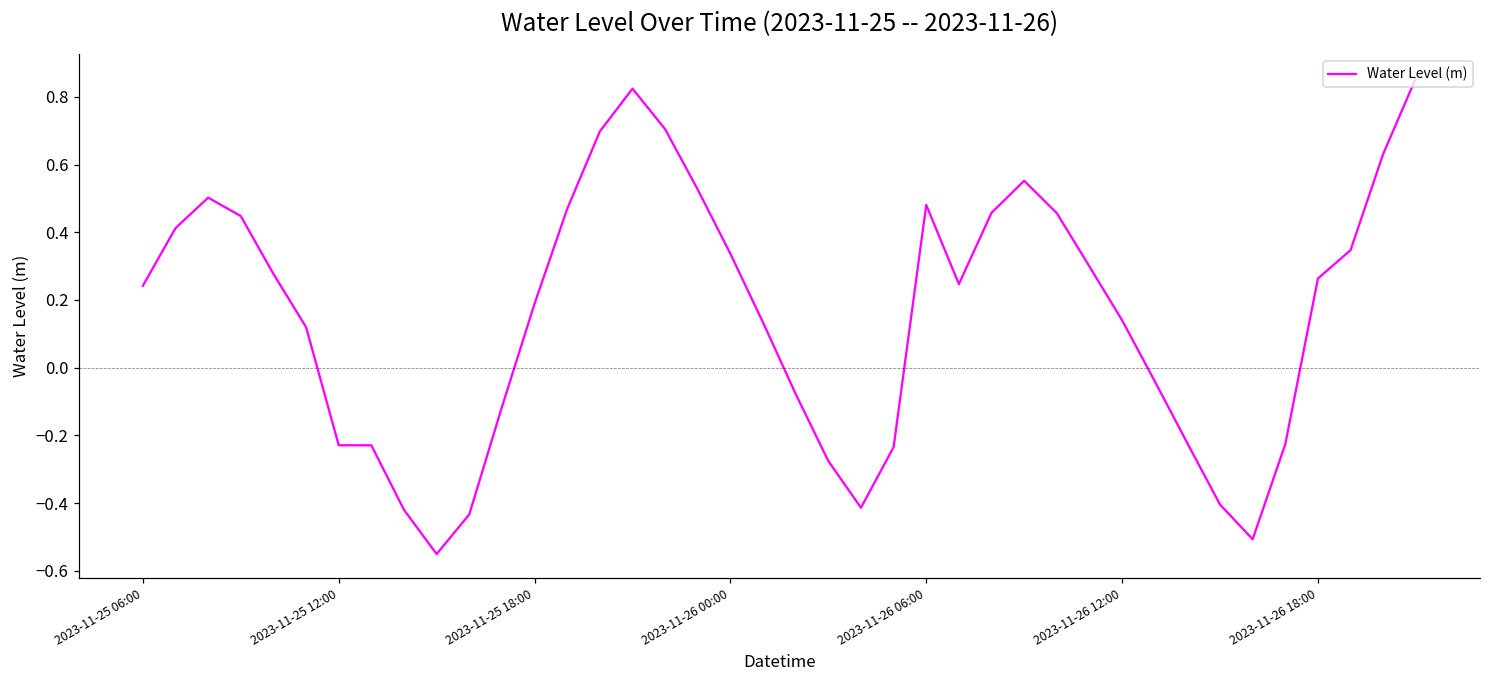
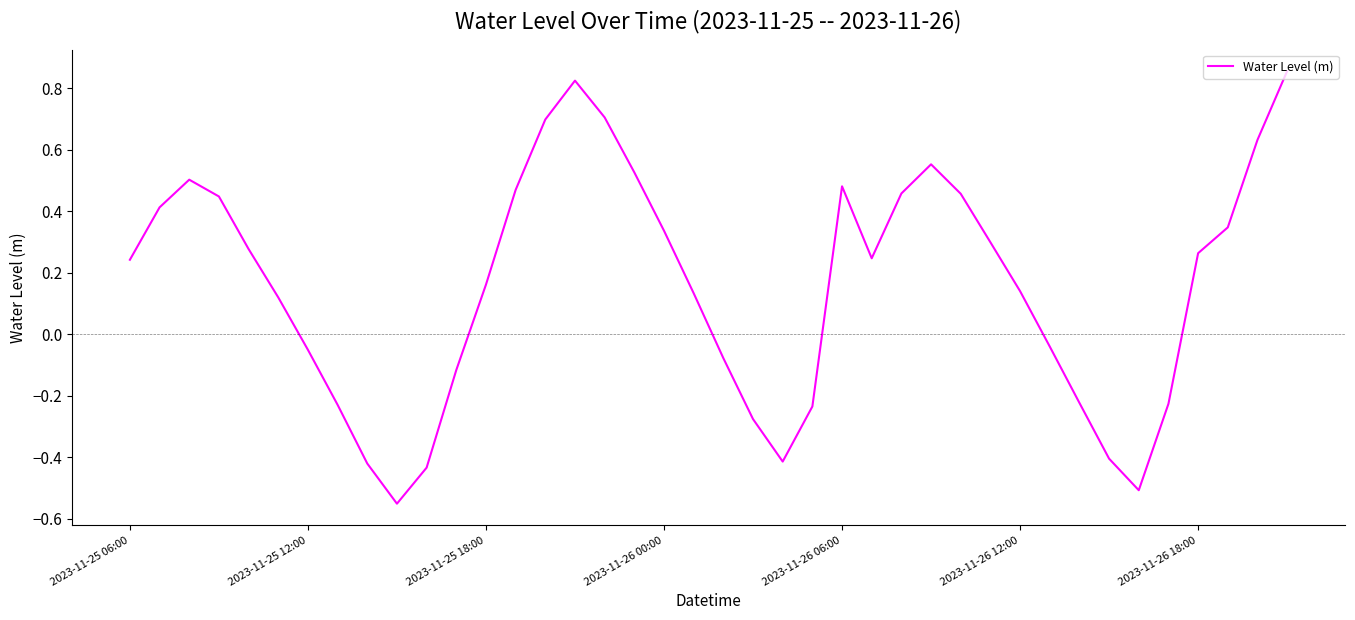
2023-11-25 12:00: -0.23 -> -0.05
2023-11-25 18:00: 0.19 -> 0.16
